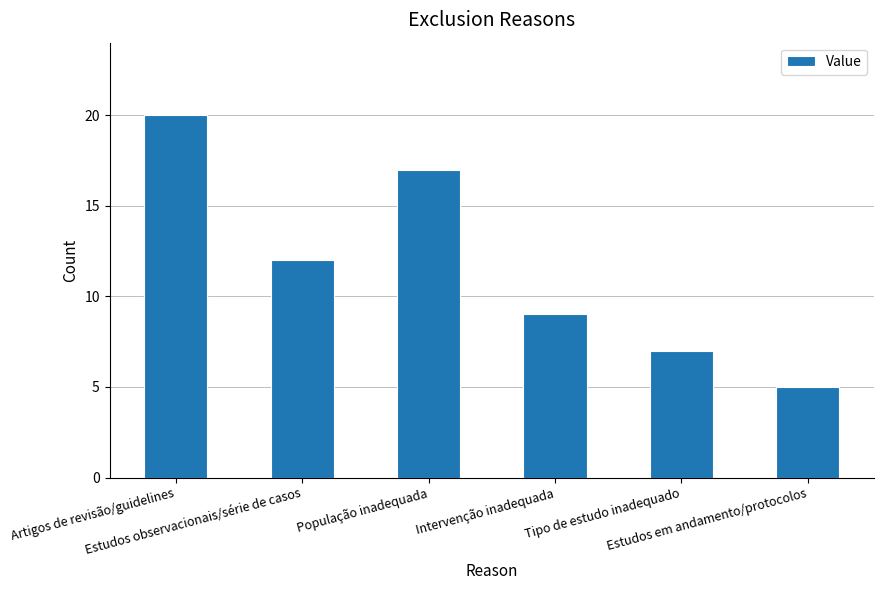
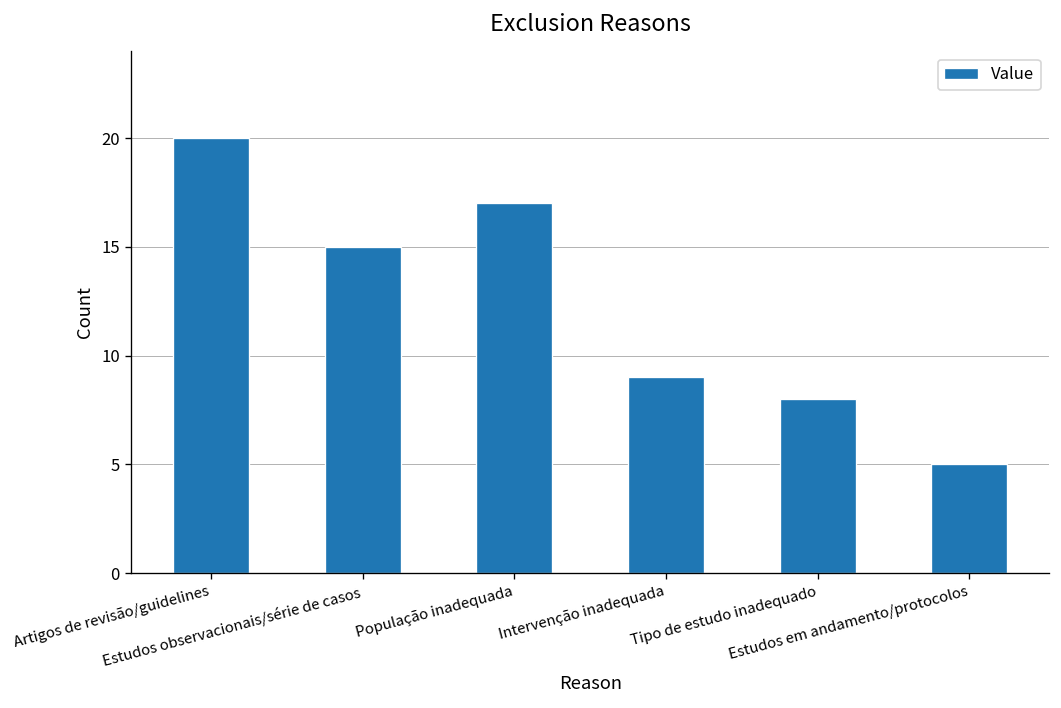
Estudos observacionais/série de casos: 12 -> 15
Tipo de estudo inadequado: 7 -> 8
